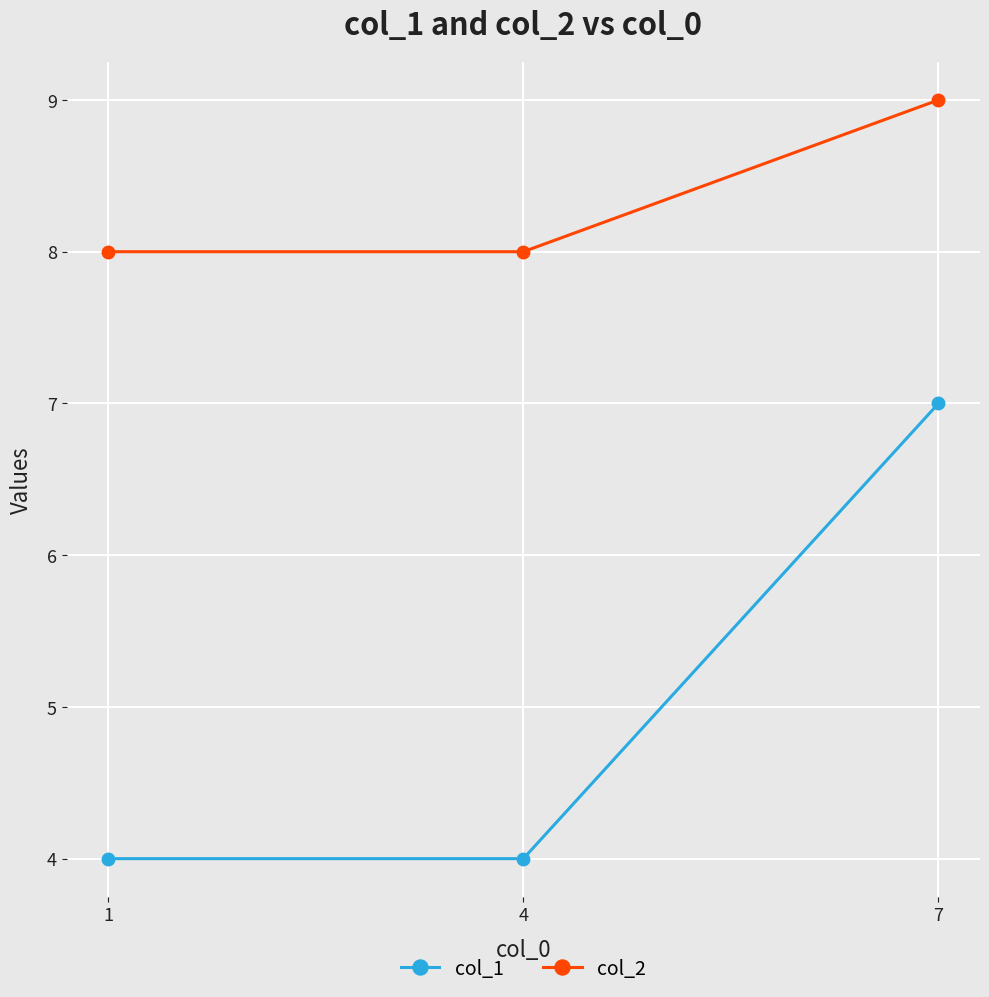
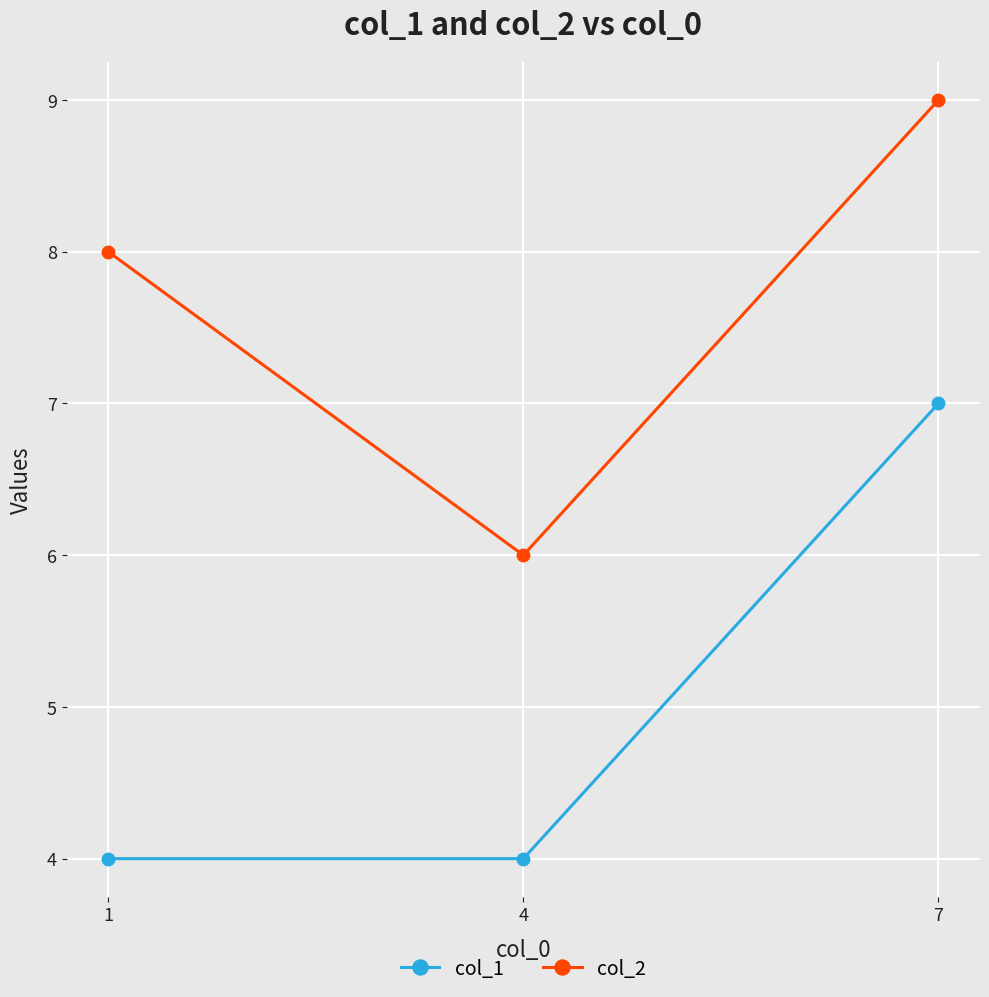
col_2, 4: 8 -> 6
